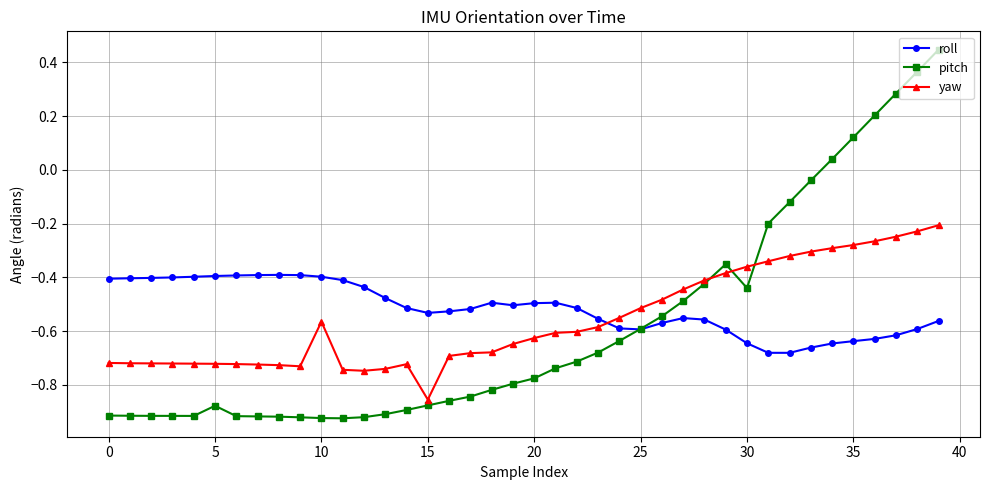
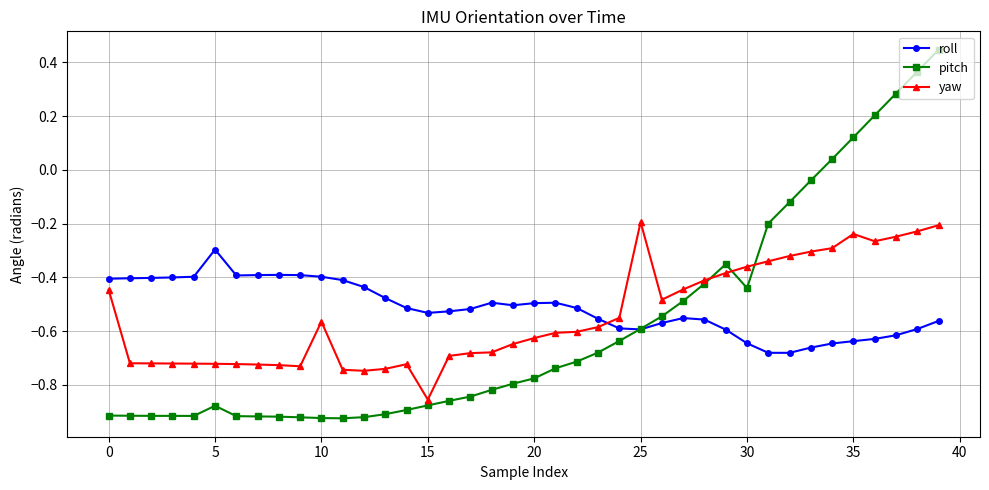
yaw, 0: -0.72 -> -0.45
roll, 5: -0.40 -> -0.30
yaw, 25: -0.51 -> -0.19
yaw, 35: -0.28 -> -0.24
